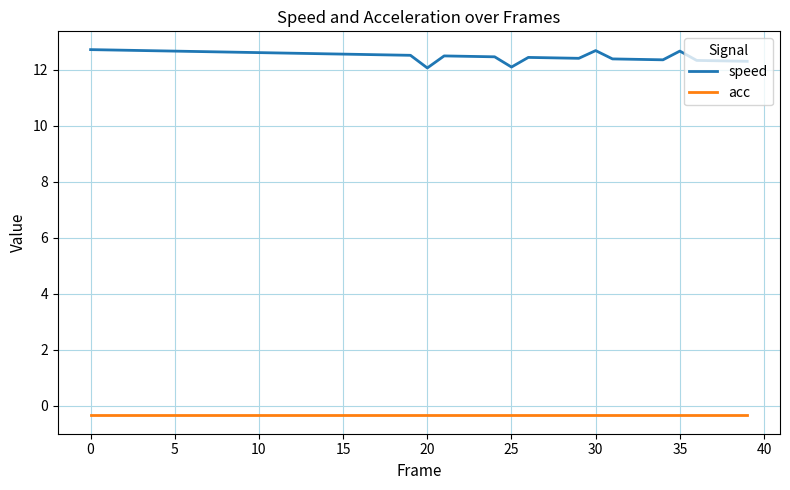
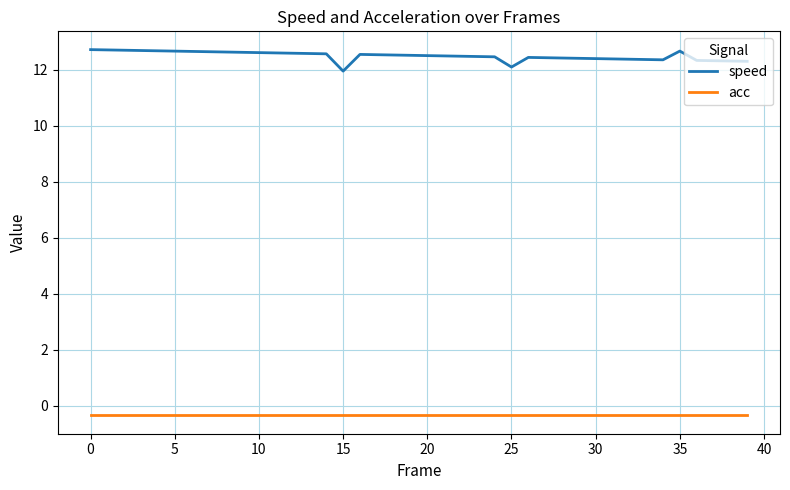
speed, 15: 12.6 -> 11.9
speed, 20: 12.1 -> 12.5
speed, 30: 12.7 -> 12.4
